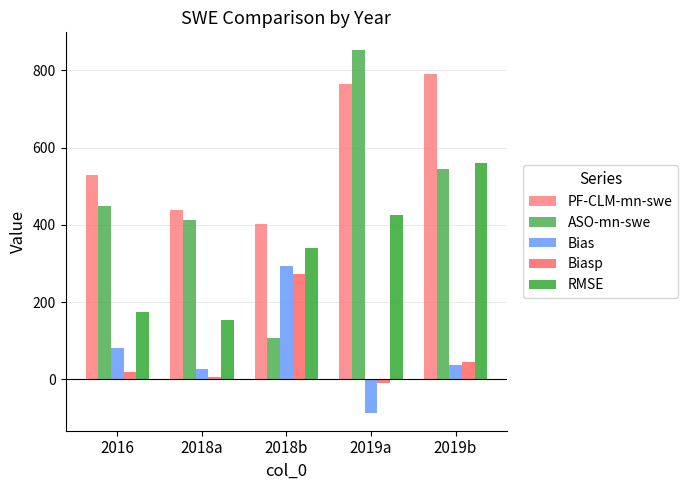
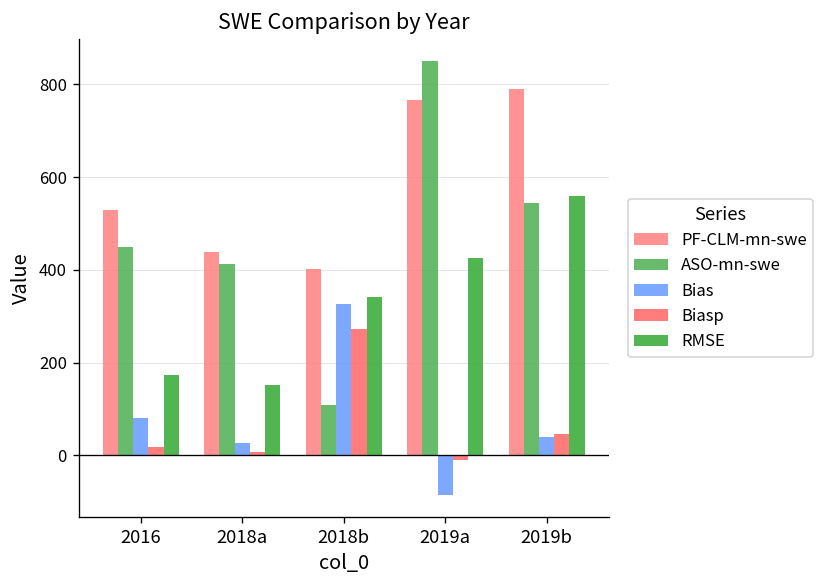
Bias, 2018b: 290 -> 330
